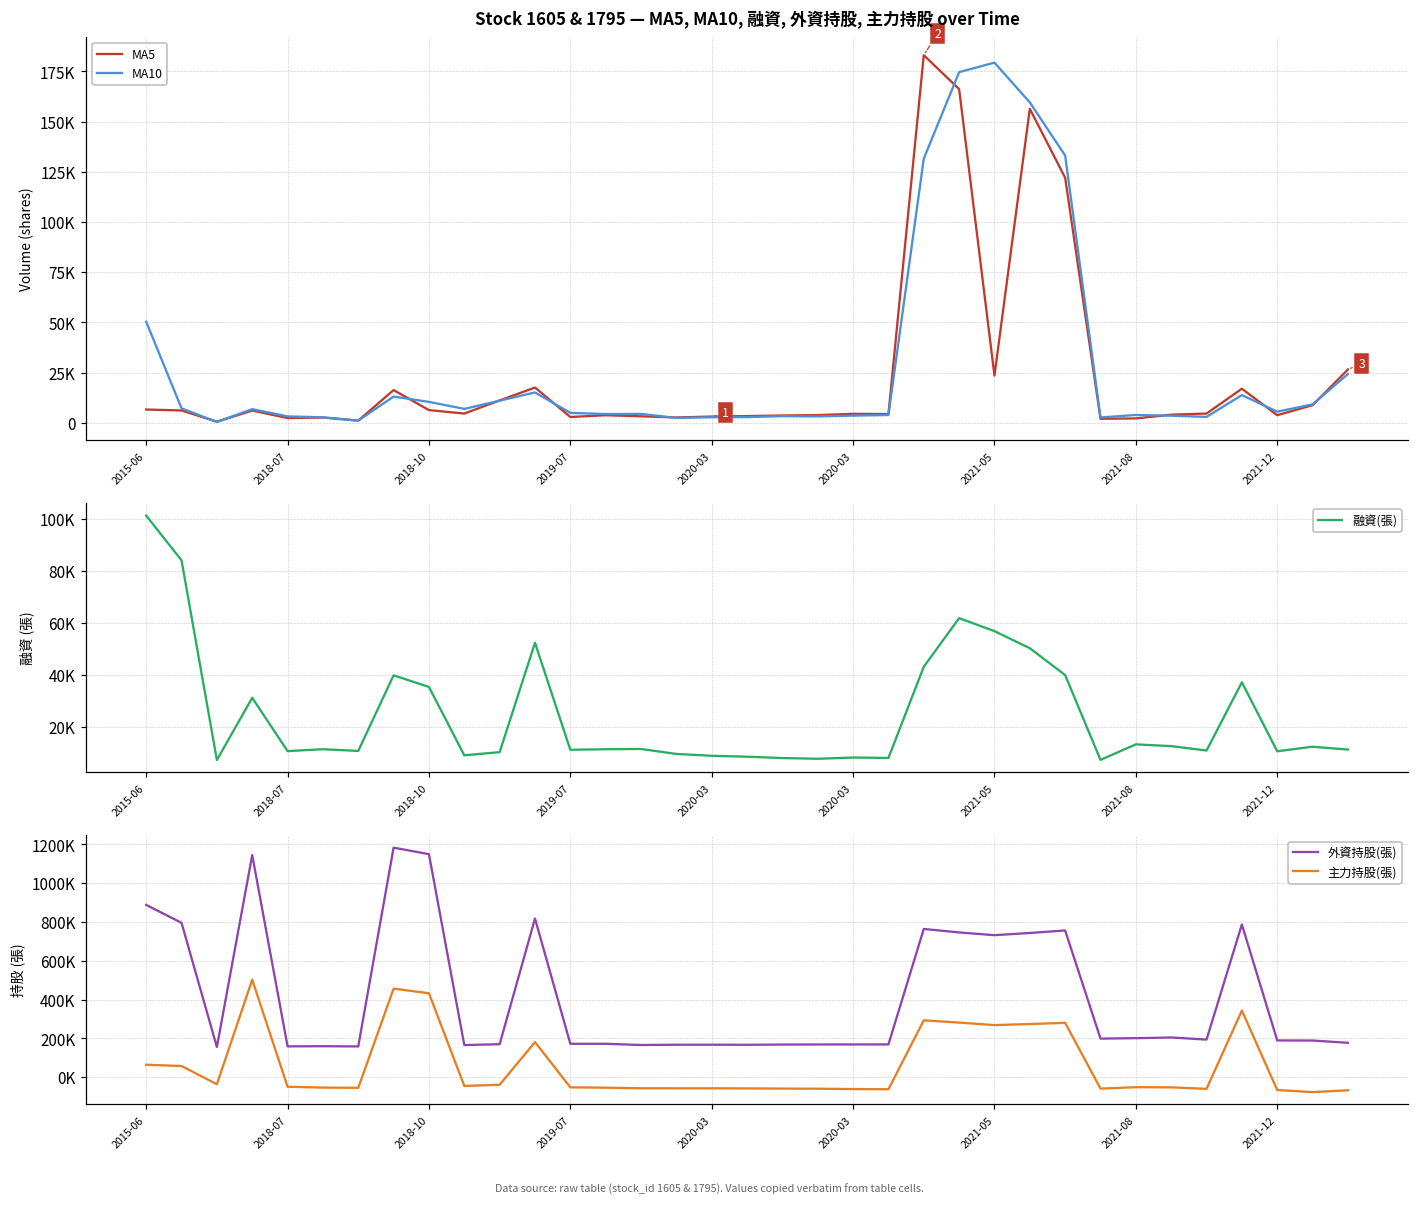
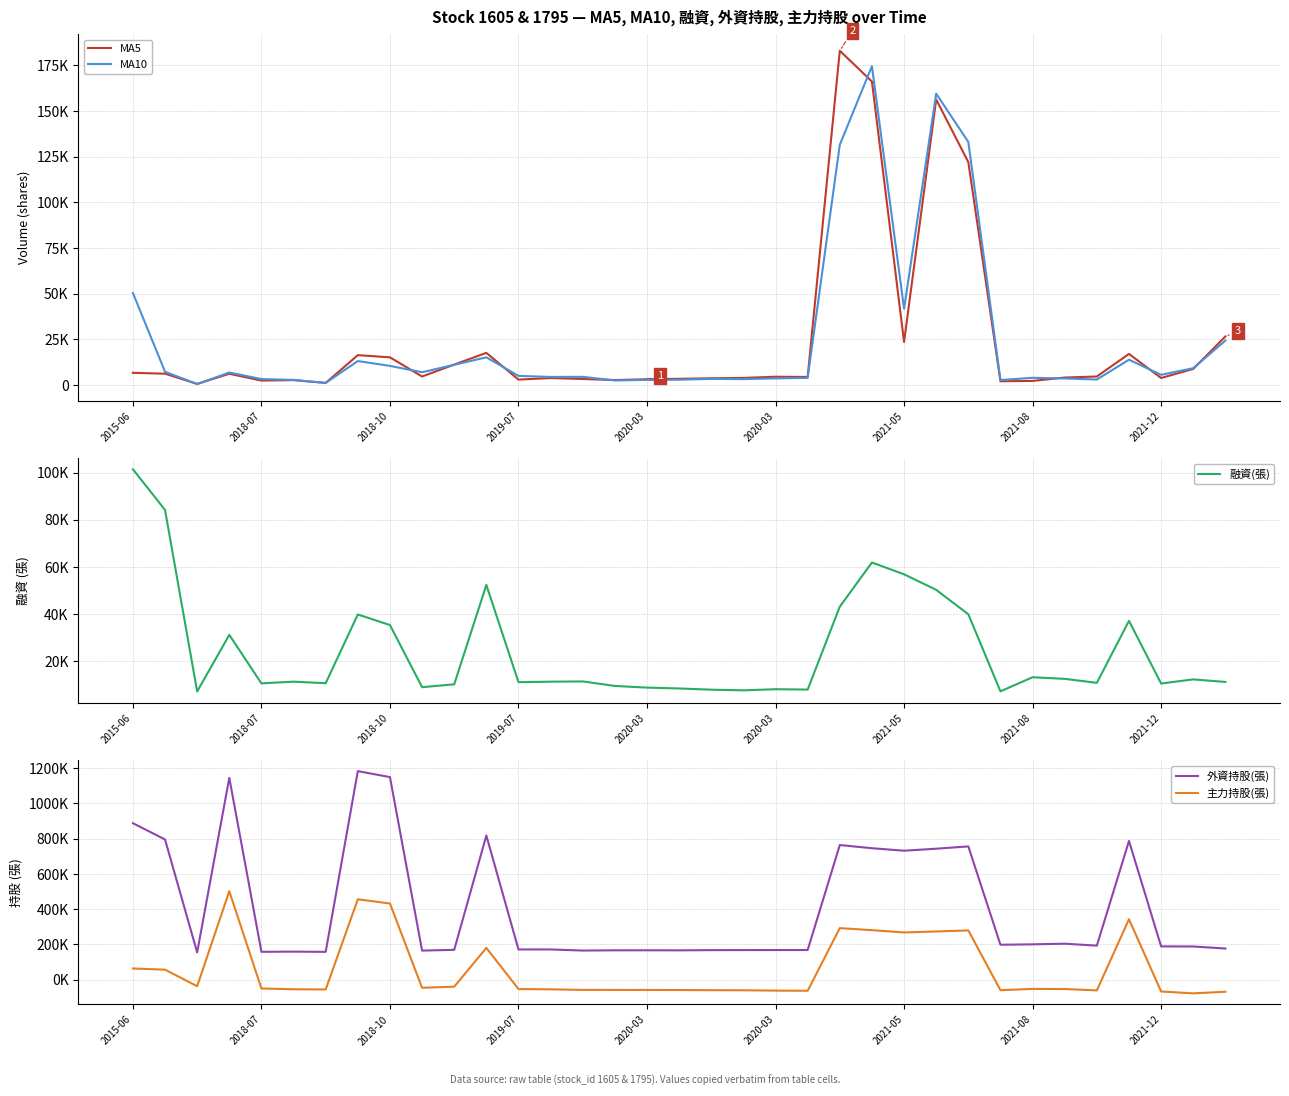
Stock 1605 & 1795 — MA5, MA10, 融資, 外資持股, 主力持股 over Time, MA5, 2018-10: 6000 -> 15000
Stock 1605 & 1795 — MA5, MA10, 融資, 外資持股, 主力持股 over Time, MA10, 2021-05: 179000 -> 42000
